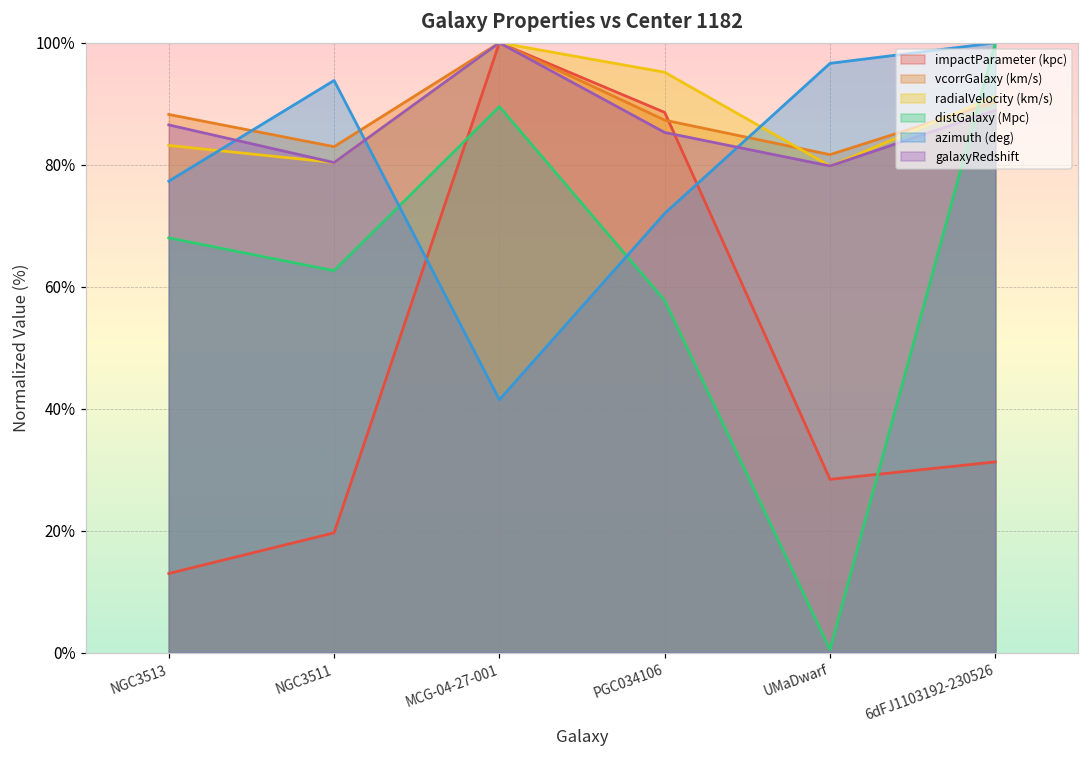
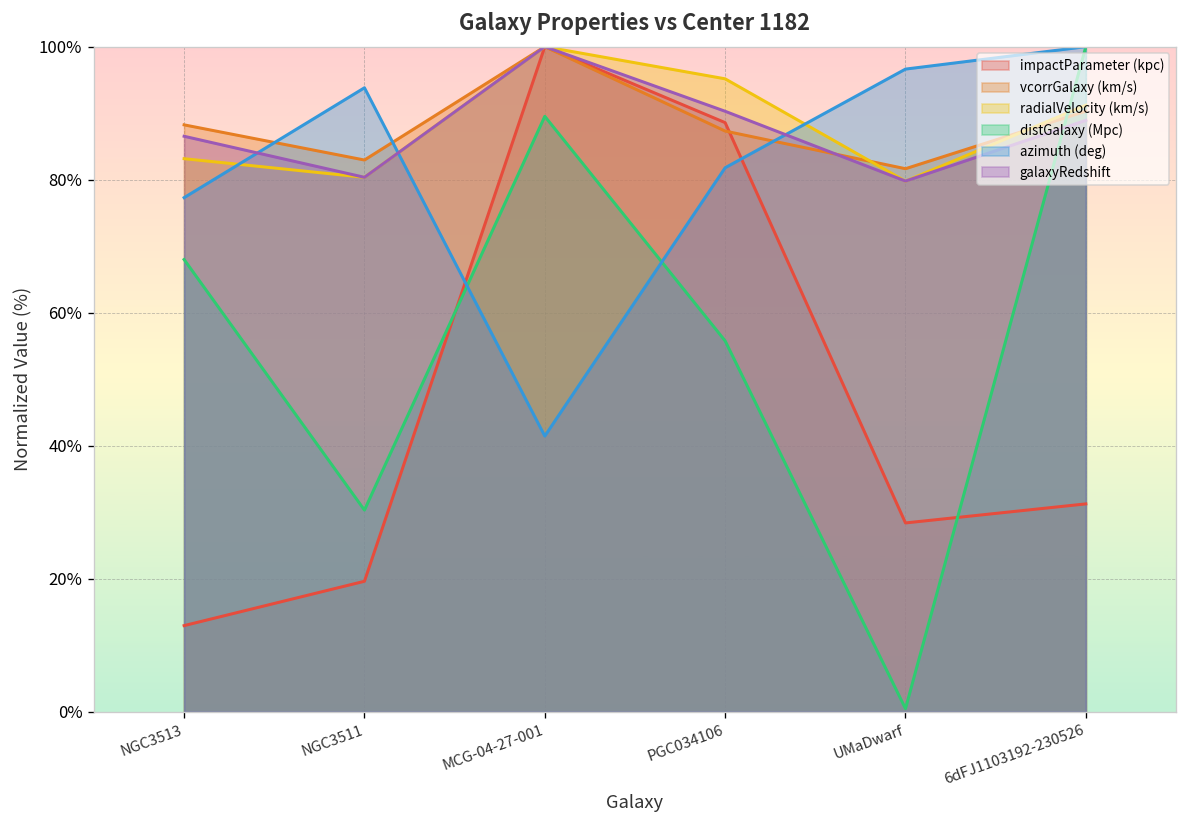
distGalaxy (Mpc), NGC3511: 63% -> 30%
distGalaxy (Mpc), PGC034106: 58% -> 56%
azimuth (deg), PGC034106: 72% -> 82%
galaxyRedshift, PGC034106: 85% -> 90%
